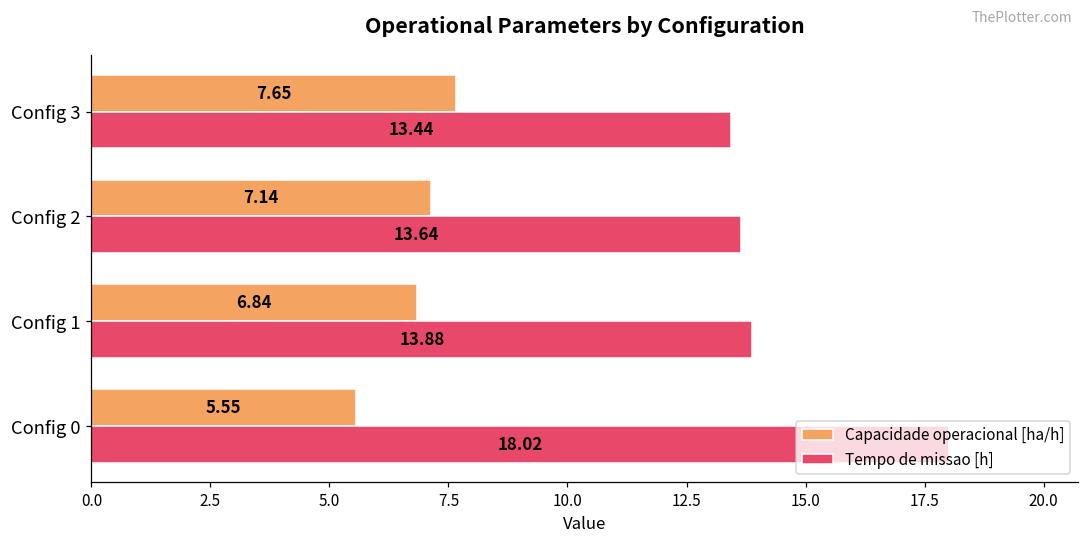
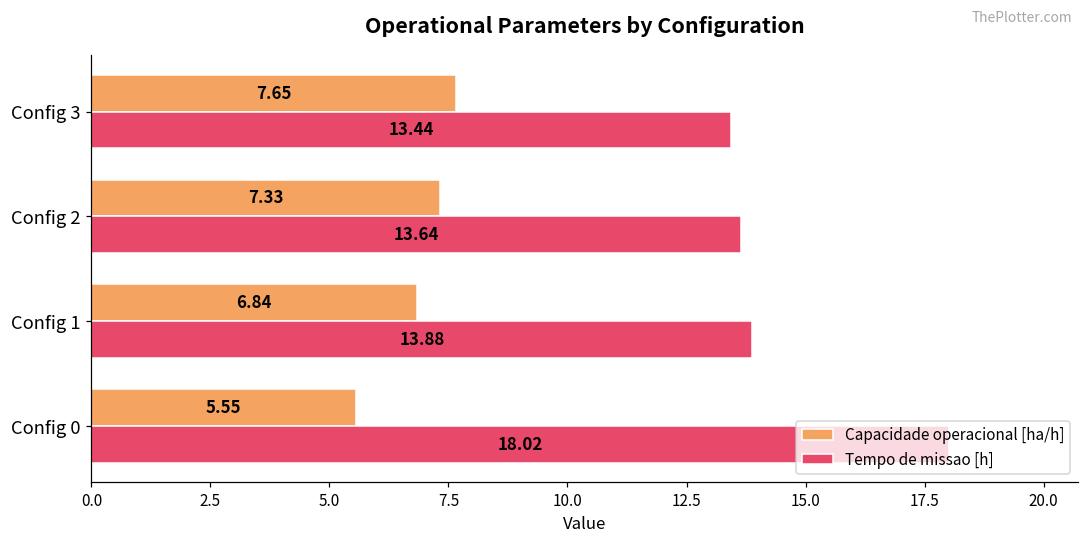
Capacidade operacional [ha/h], Config 2: 7.14 -> 7.33
